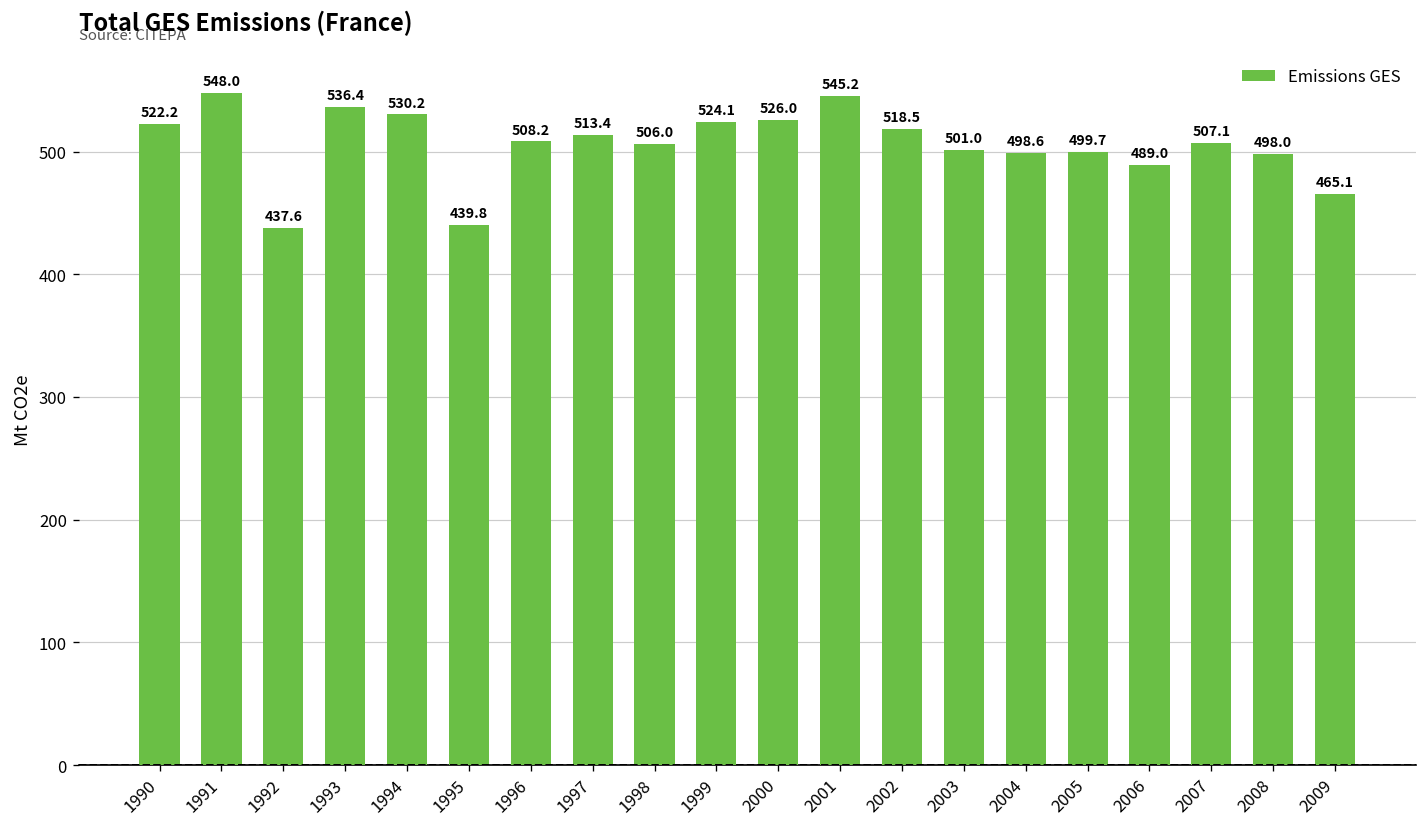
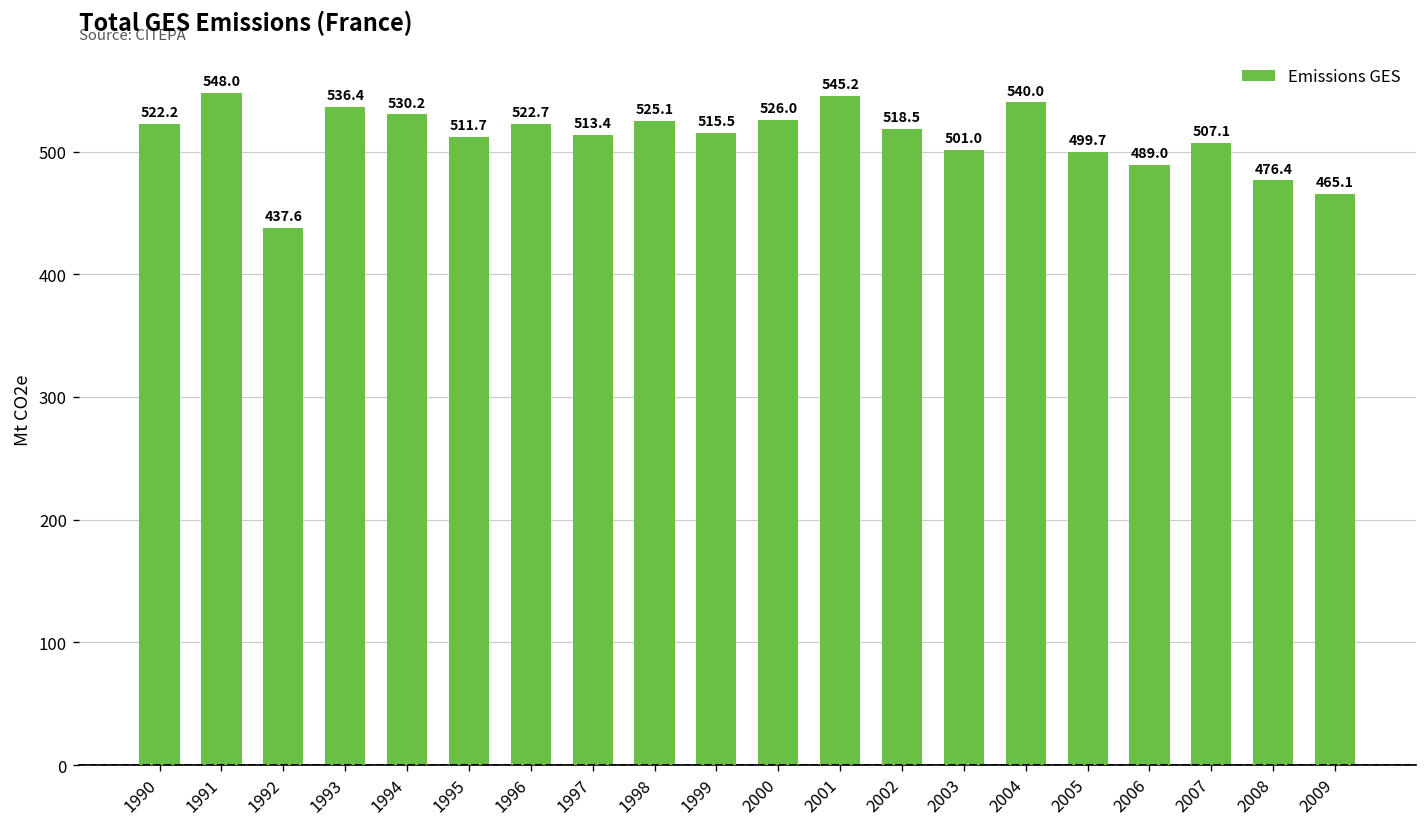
1995: 439.8 -> 511.7
1996: 508.2 -> 522.7
1998: 506.0 -> 525.1
1999: 524.1 -> 515.5
2004: 498.6 -> 540.0
2008: 498.0 -> 476.4
